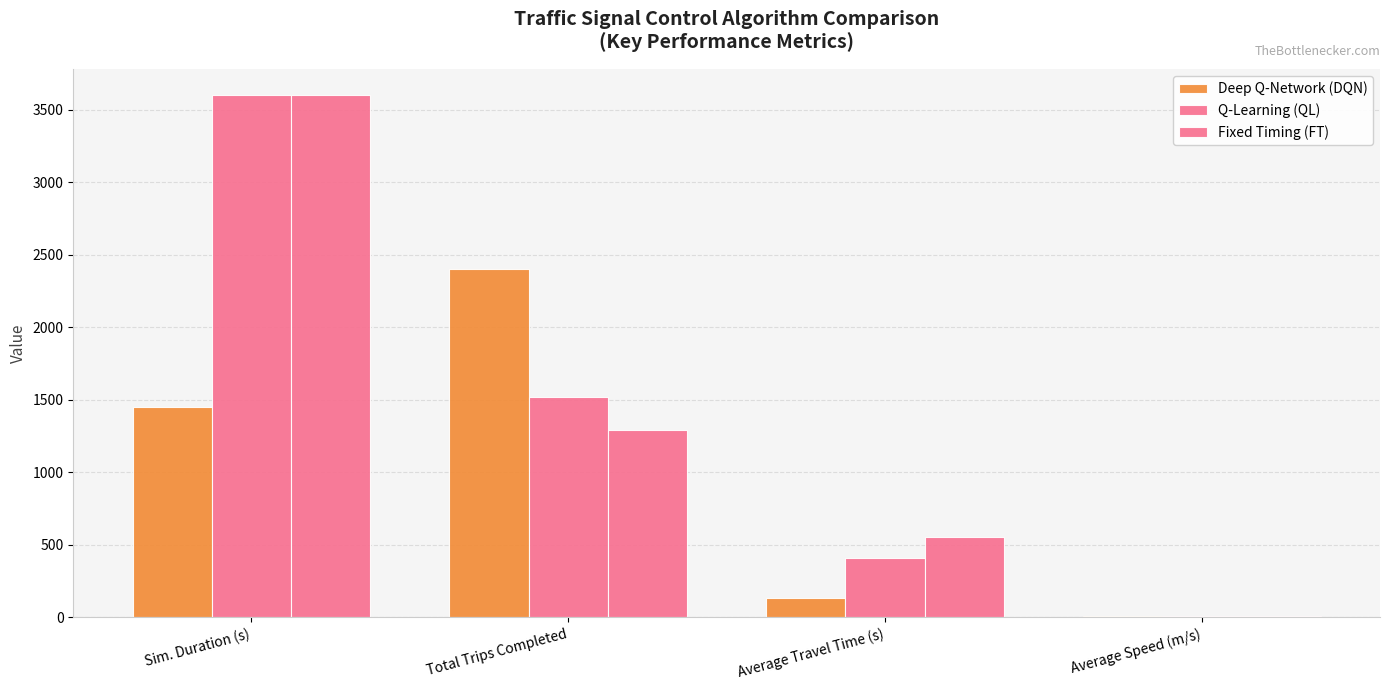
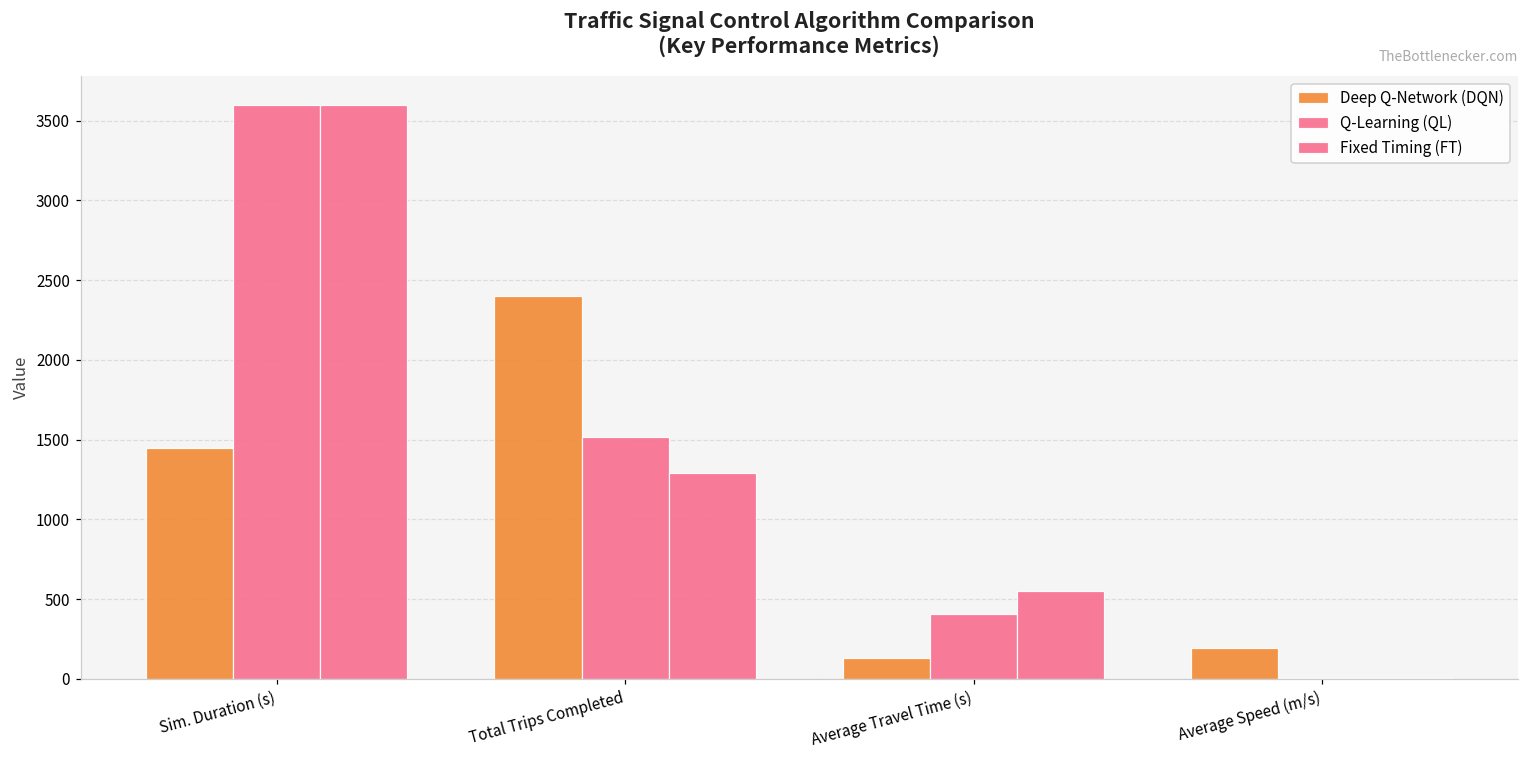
Deep Q-Network (DQN), Average Speed (m/s): 10 -> 200
